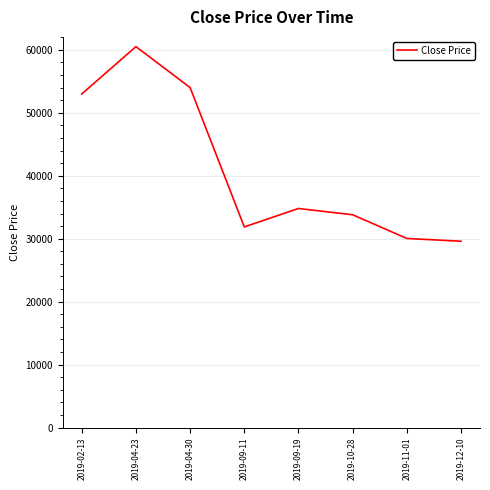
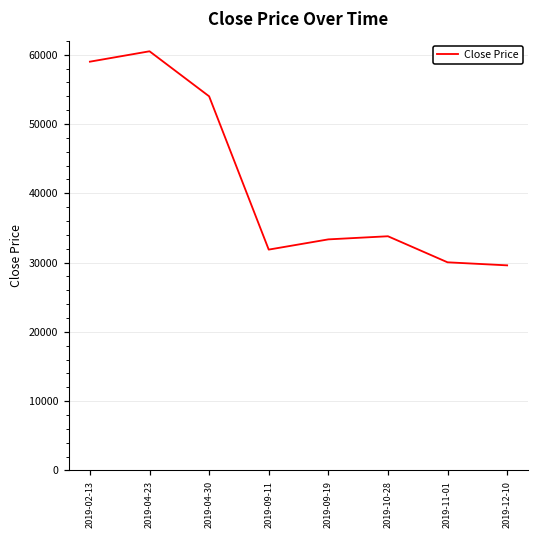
2019-02-13: 53000 -> 59000
2019-09-19: 35000 -> 33000
